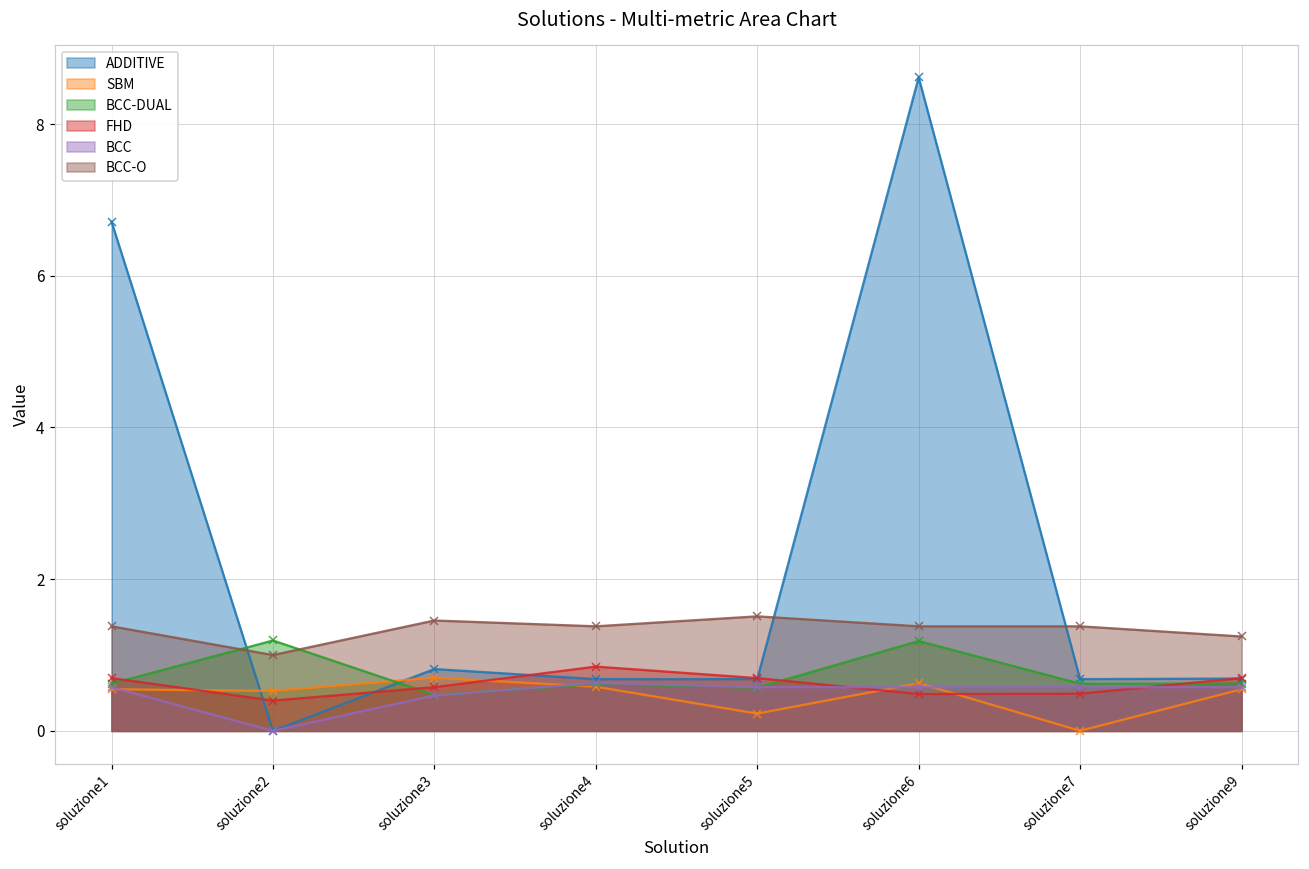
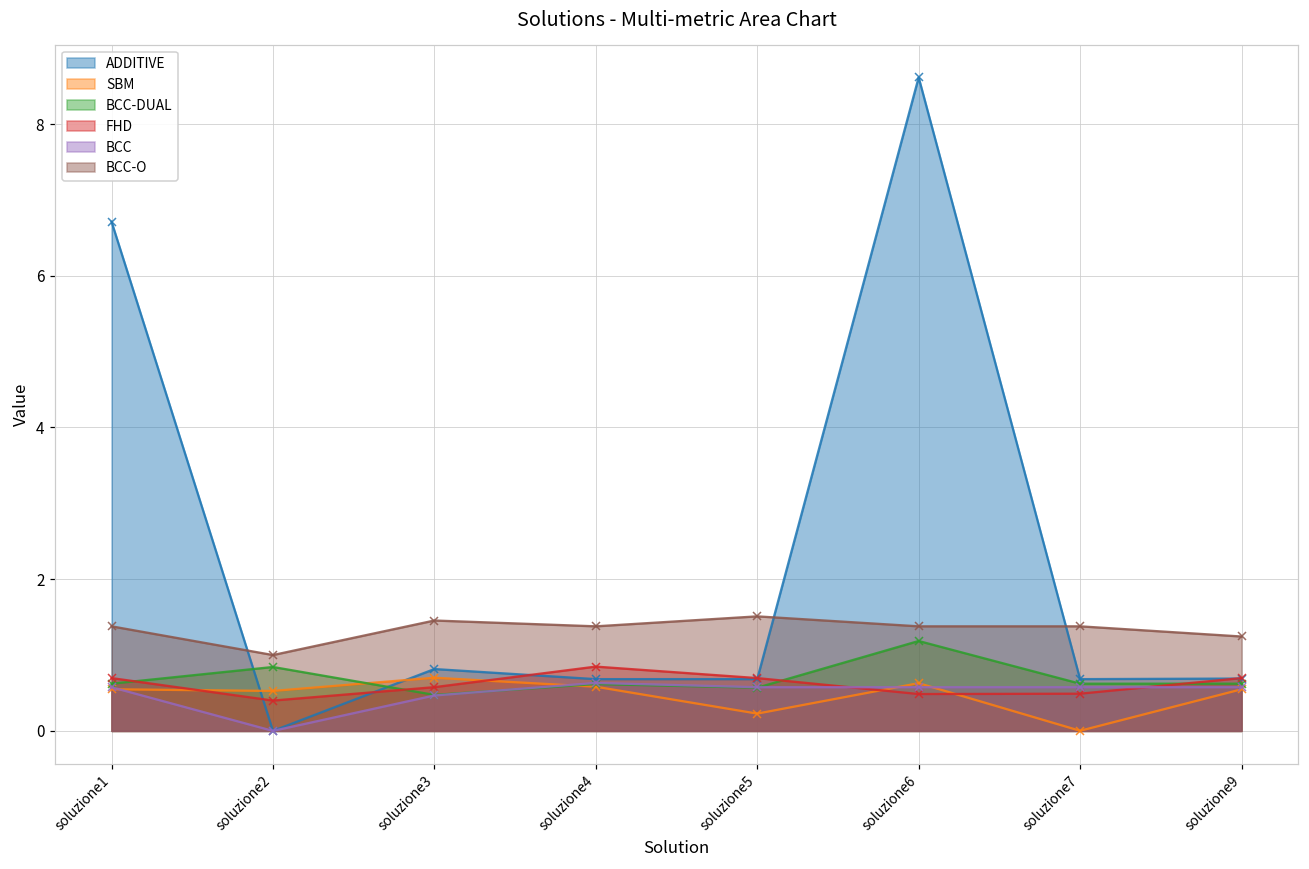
BCC-DUAL, soluzione2: 1.2 -> 0.8
